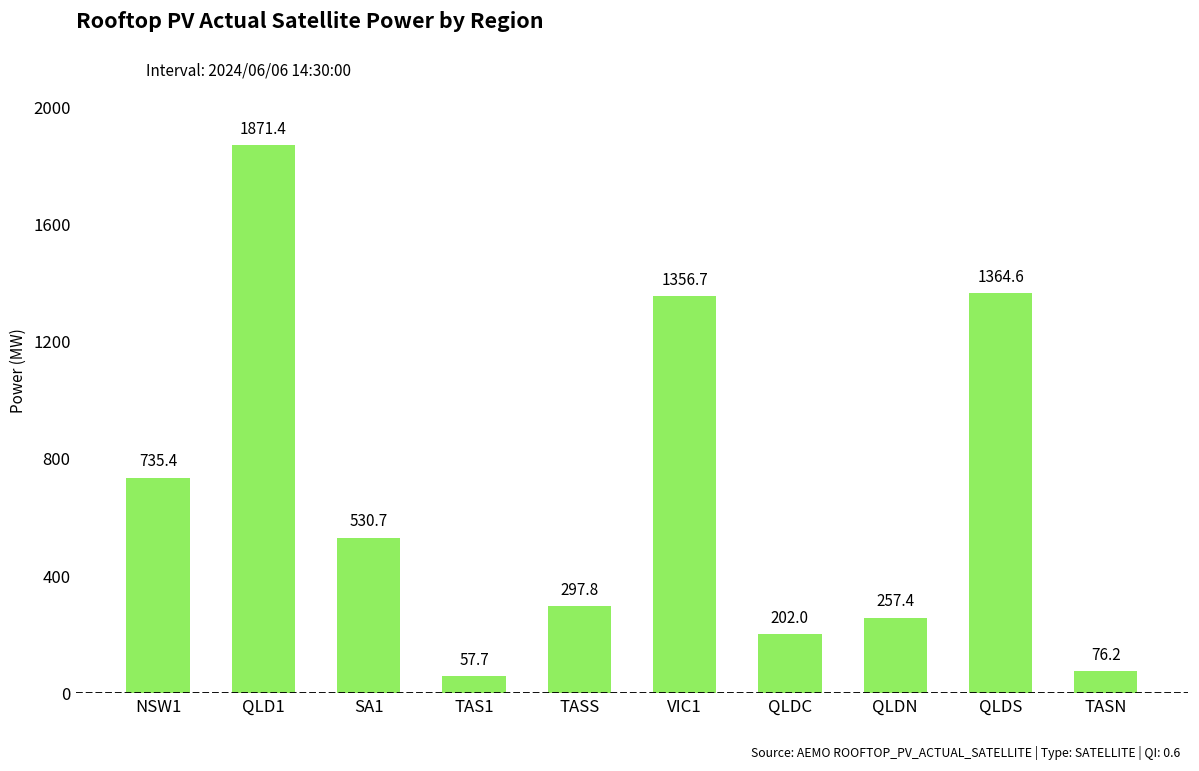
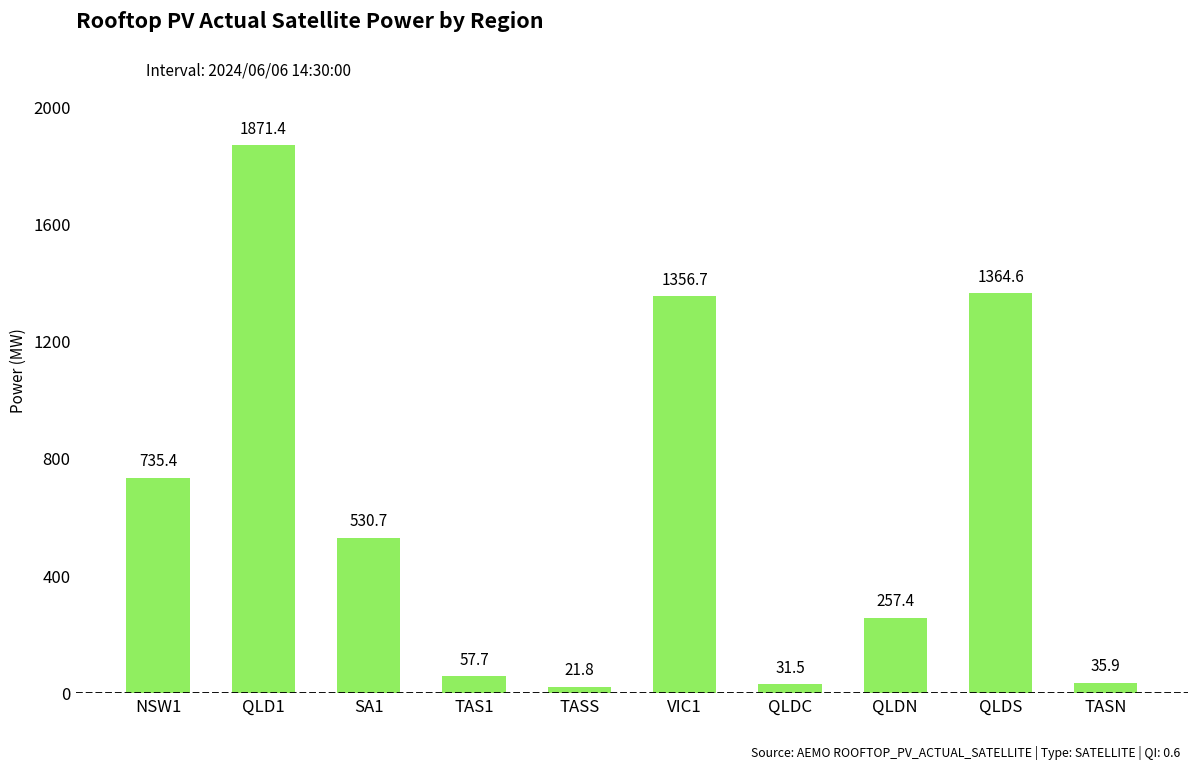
TASS: 297.8 -> 21.8
QLDC: 202.0 -> 31.5
TASN: 76.2 -> 35.9
